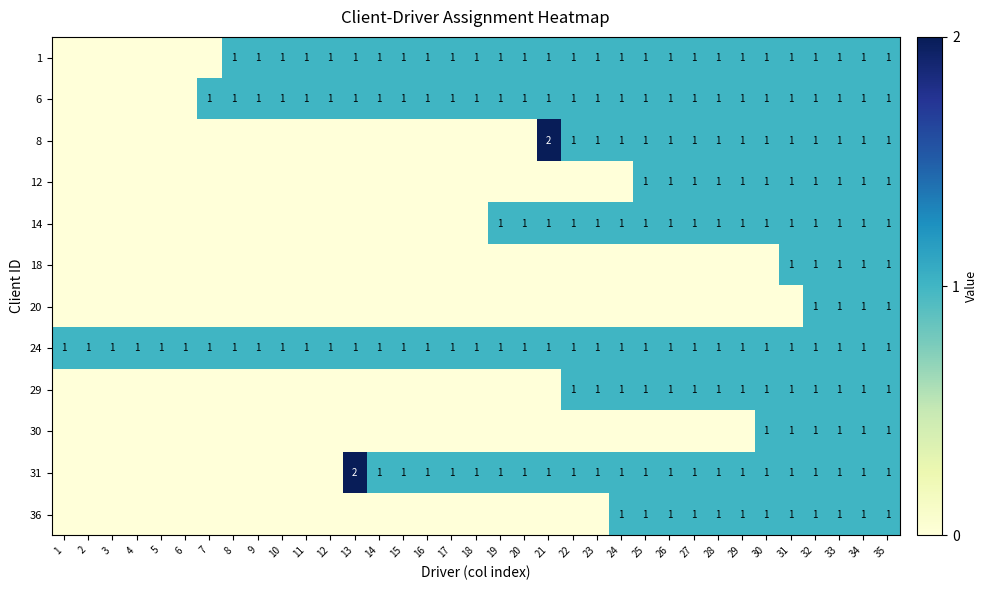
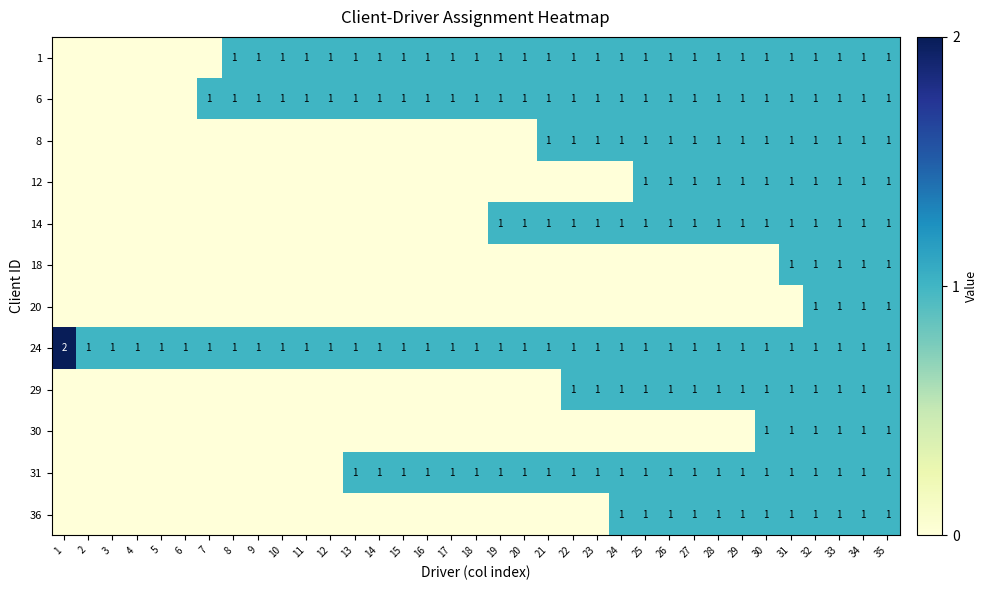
8, 21: 2 -> 1
24, 1: 1 -> 2
31, 13: 2 -> 1
